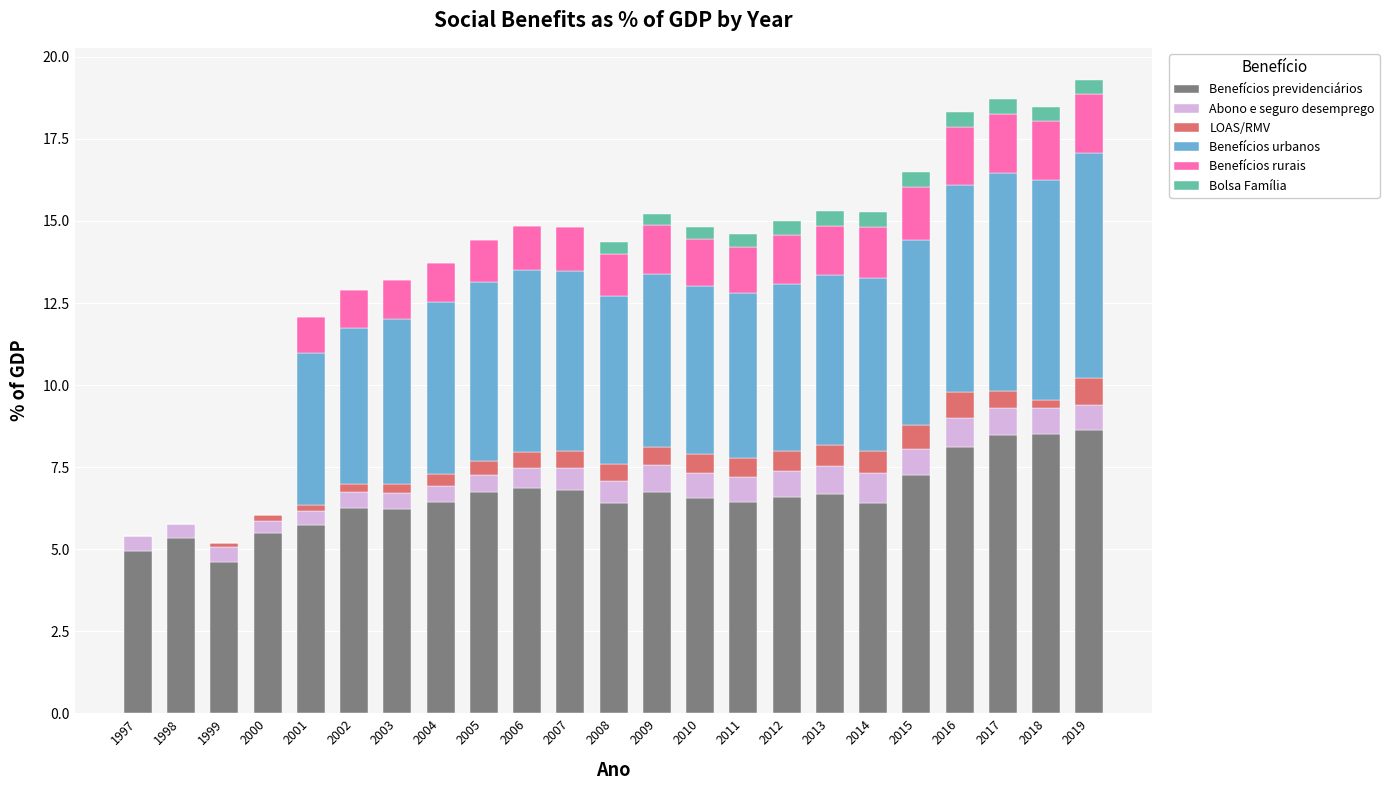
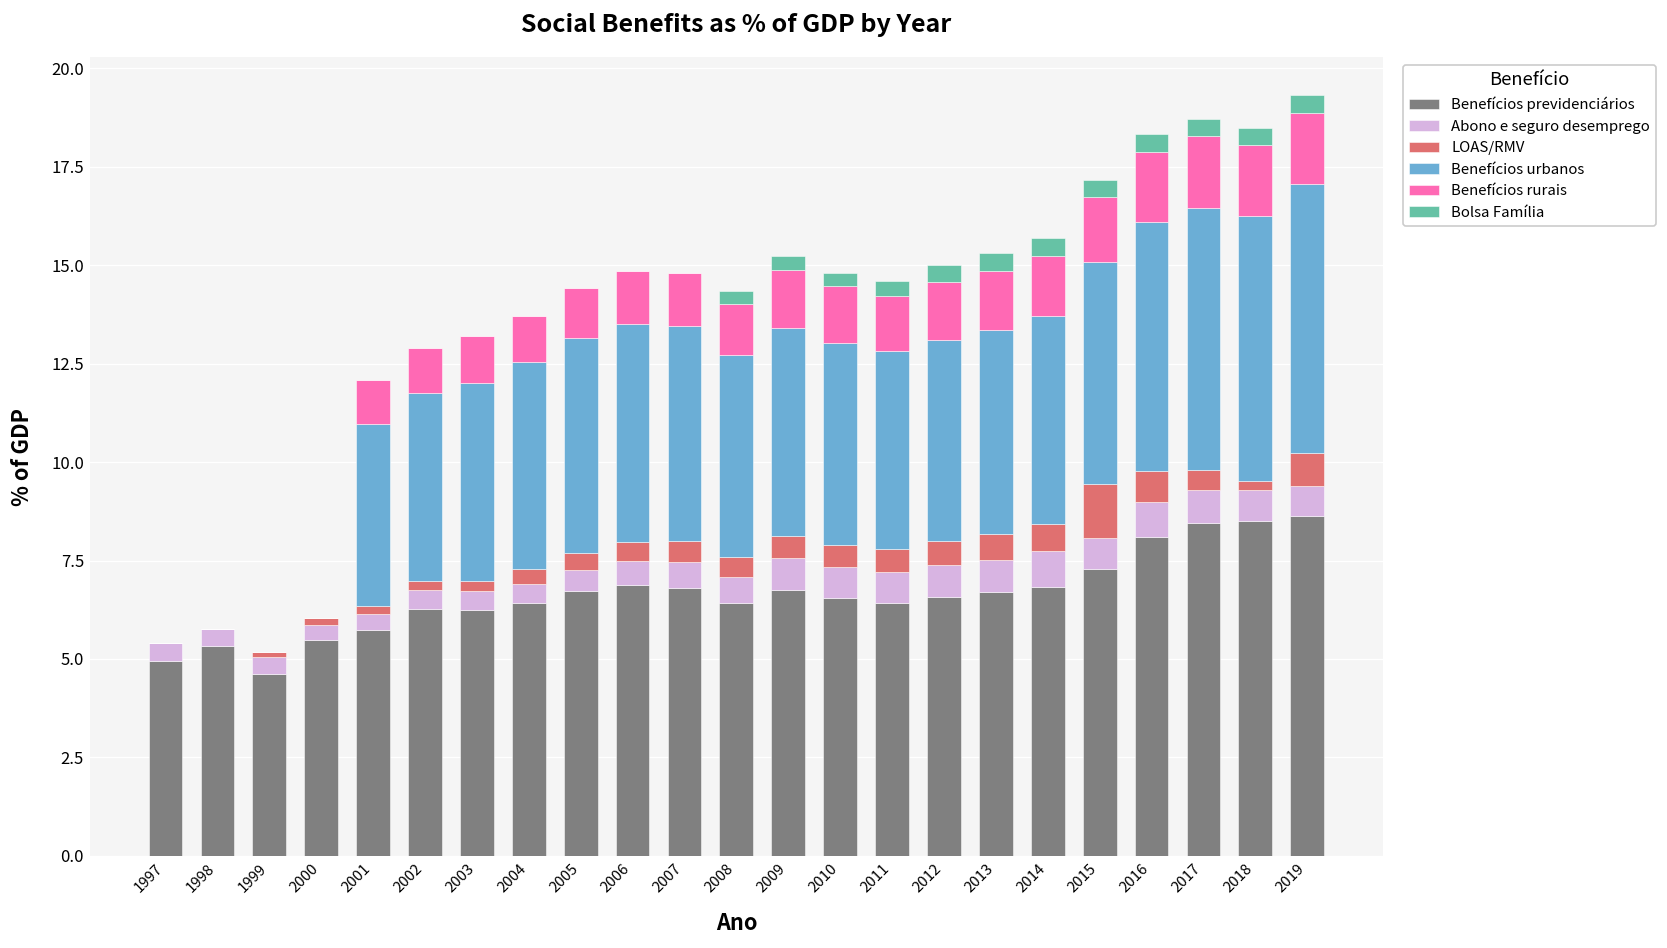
Benefícios previdenciários, 2014: 6.4 -> 6.8
LOAS/RMV, 2015: 0.7 -> 1.4
